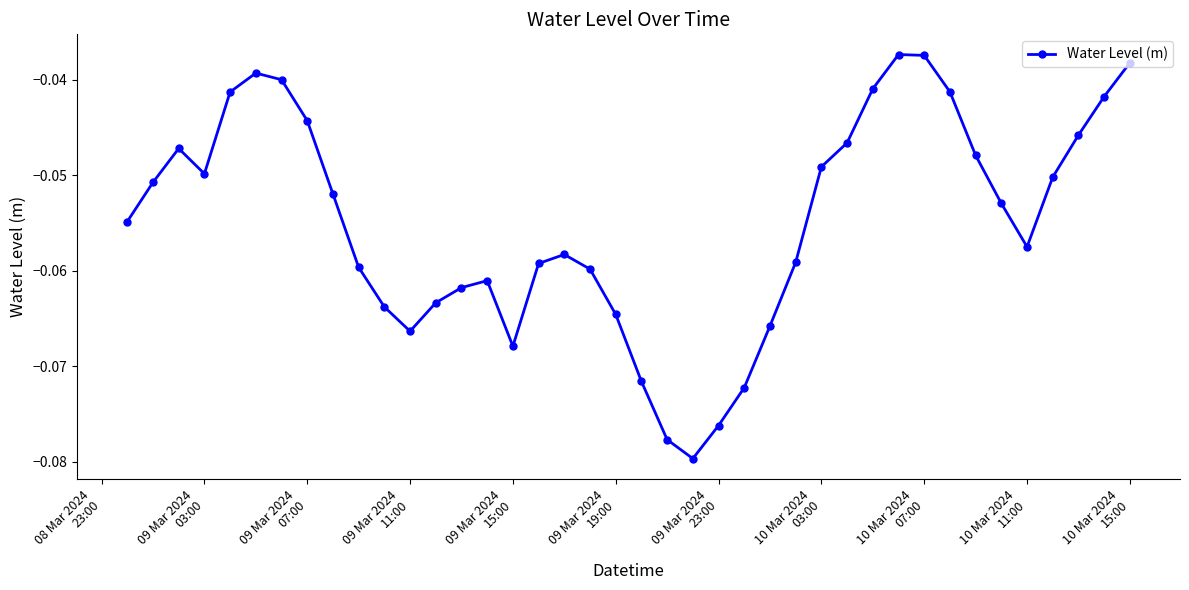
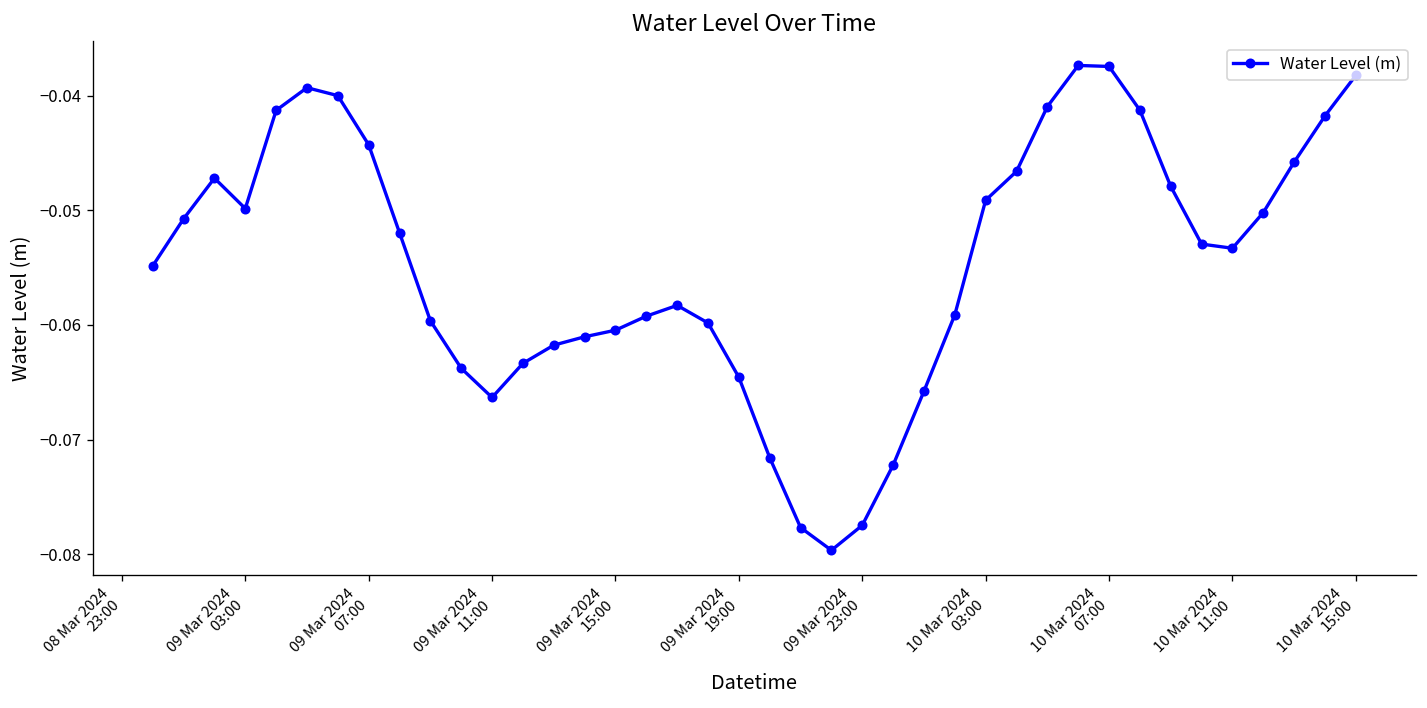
09 Mar 2024 15:00: -0.068 -> -0.060
09 Mar 2024 23:00: -0.076 -> -0.077
10 Mar 2024 11:00: -0.057 -> -0.053
